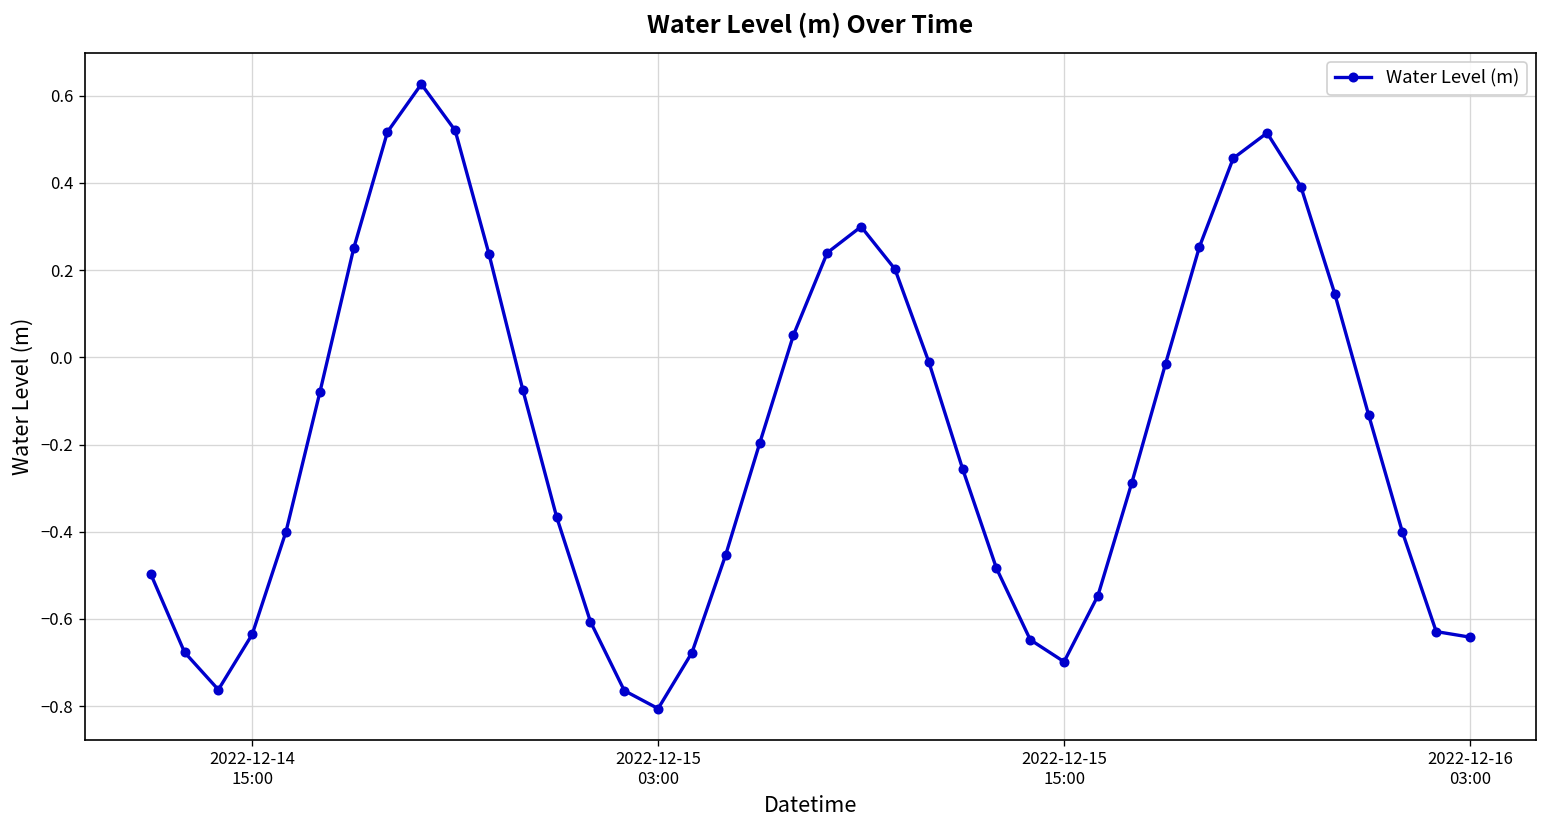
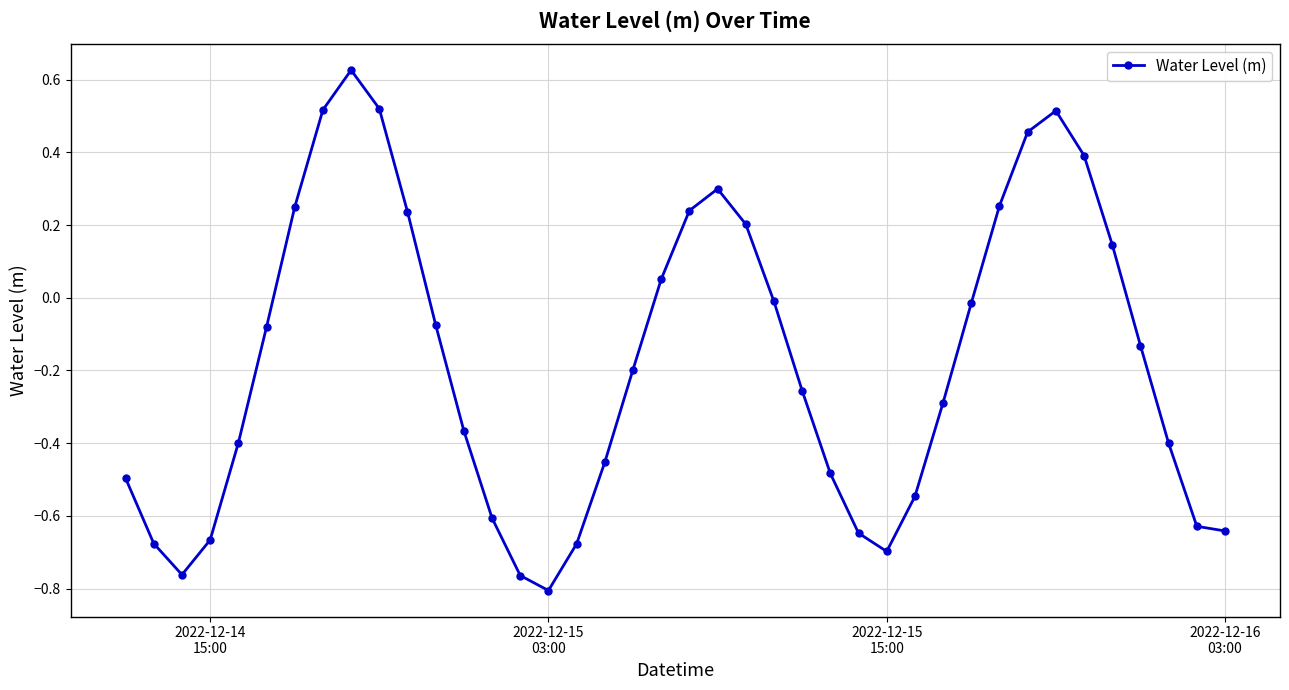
2022-12-14 15:00: -0.64 -> -0.67
